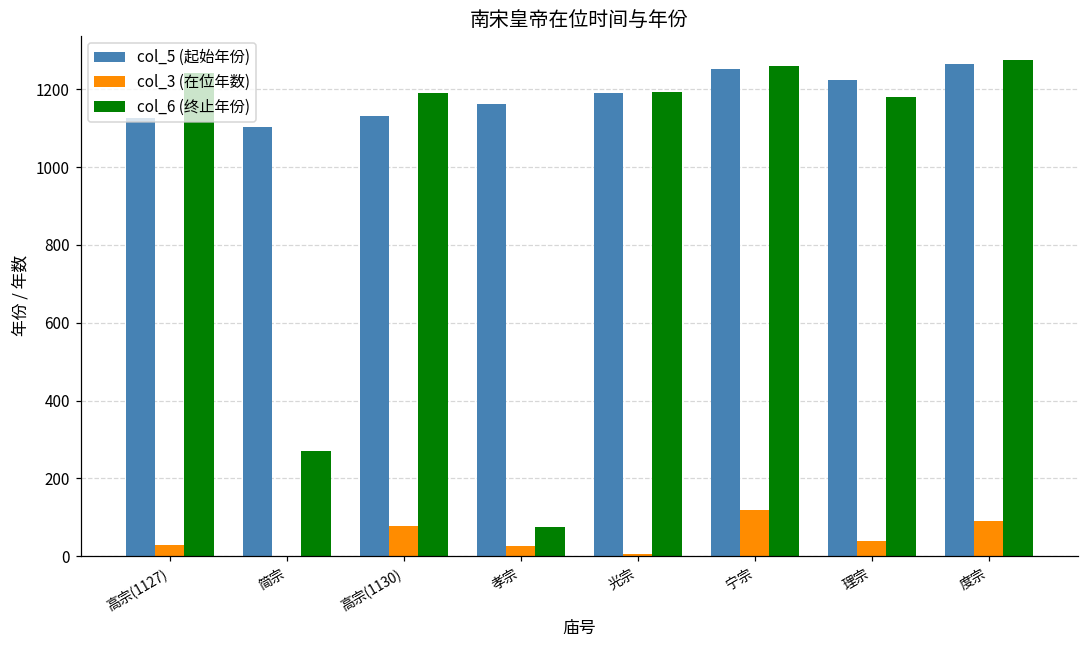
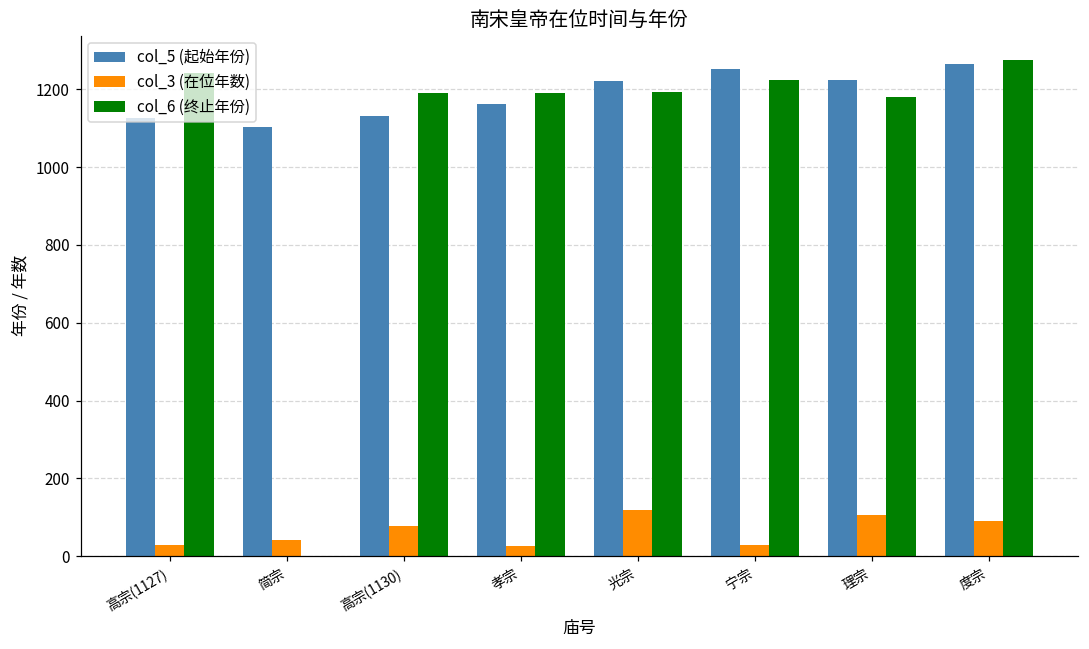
col_3 (在位年数), 简宗: 0 -> 40
col_6 (终止年份), 简宗: 270 -> 0
col_6 (终止年份), 孝宗: 80 -> 1190
col_5 (起始年份), 光宗: 1190 -> 1220
col_3 (在位年数), 光宗: 10 -> 120
col_3 (在位年数), 宁宗: 120 -> 30
col_6 (终止年份), 宁宗: 1260 -> 1220
col_3 (在位年数), 理宗: 40 -> 110
